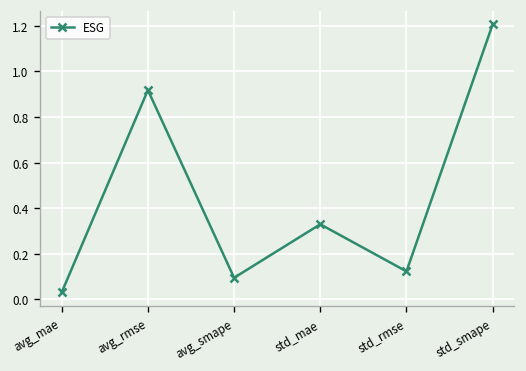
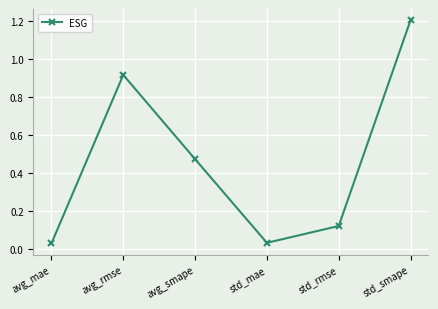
avg_smape: 0.10 -> 0.47
std_mae: 0.33 -> 0.03
